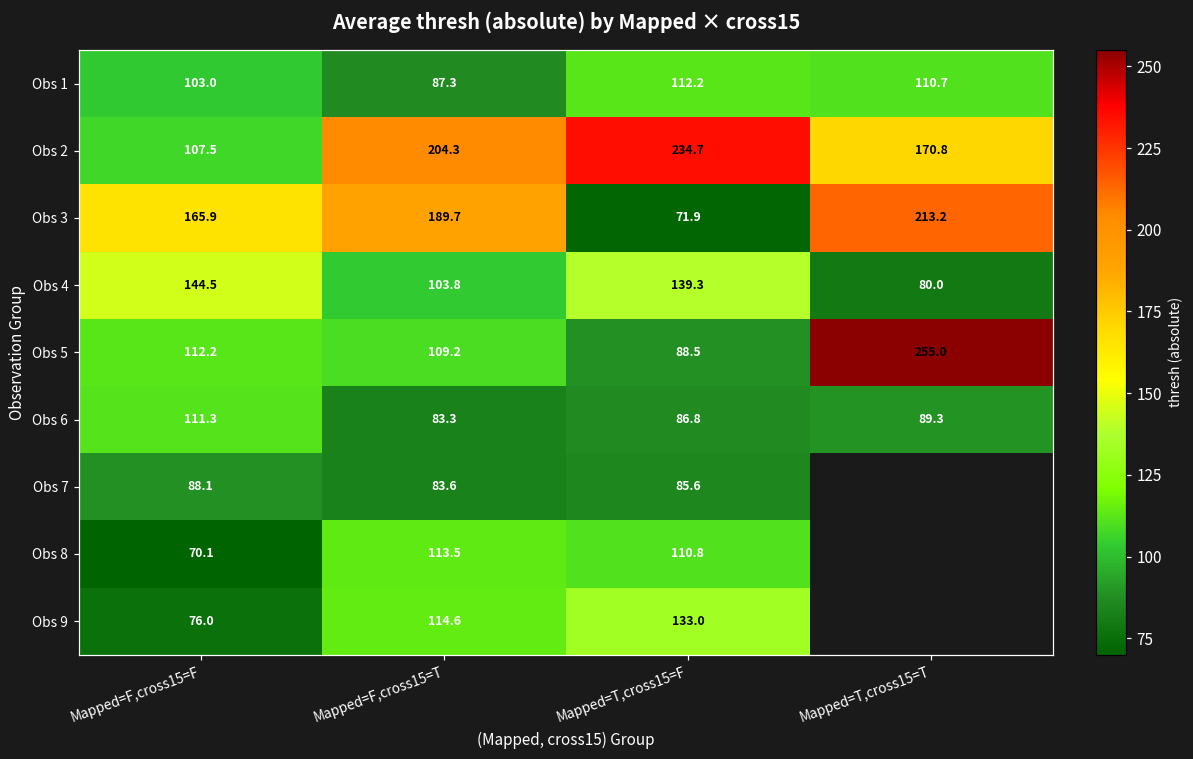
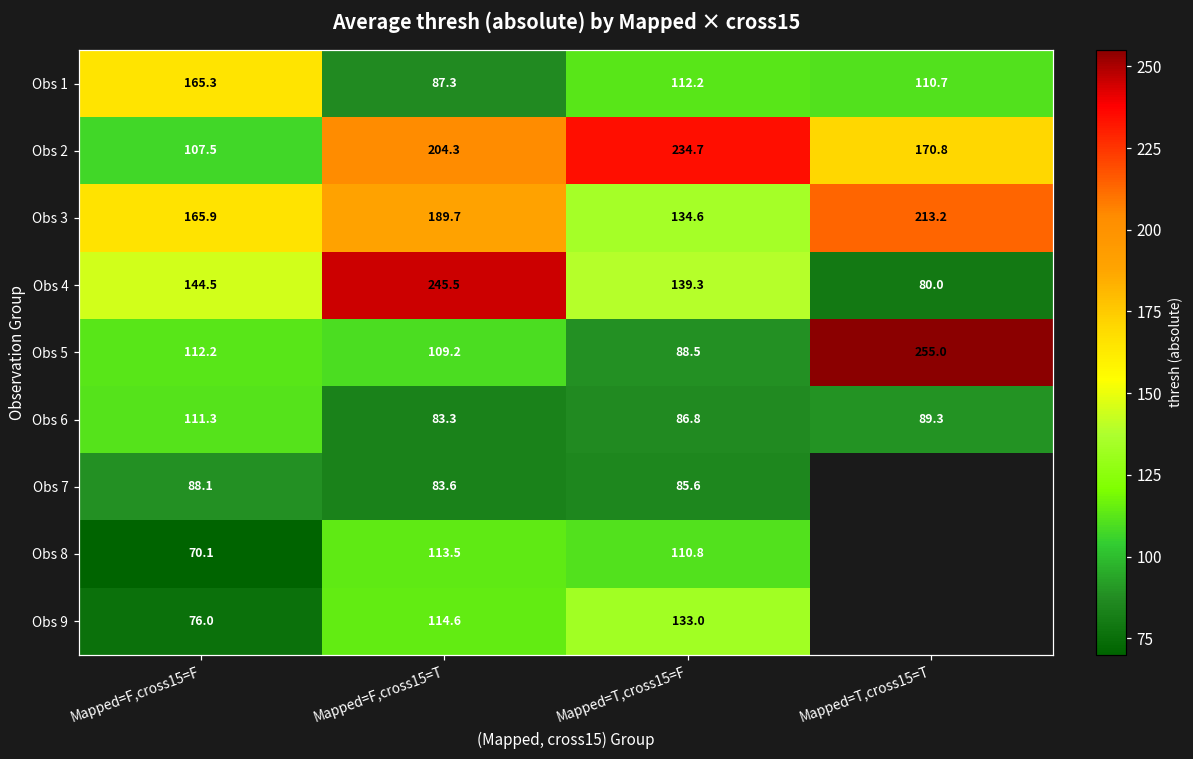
Obs 1, Mapped=F,cross15=F: 103.0 -> 165.3
Obs 3, Mapped=T,cross15=F: 71.9 -> 134.6
Obs 4, Mapped=F,cross15=T: 103.8 -> 245.5
